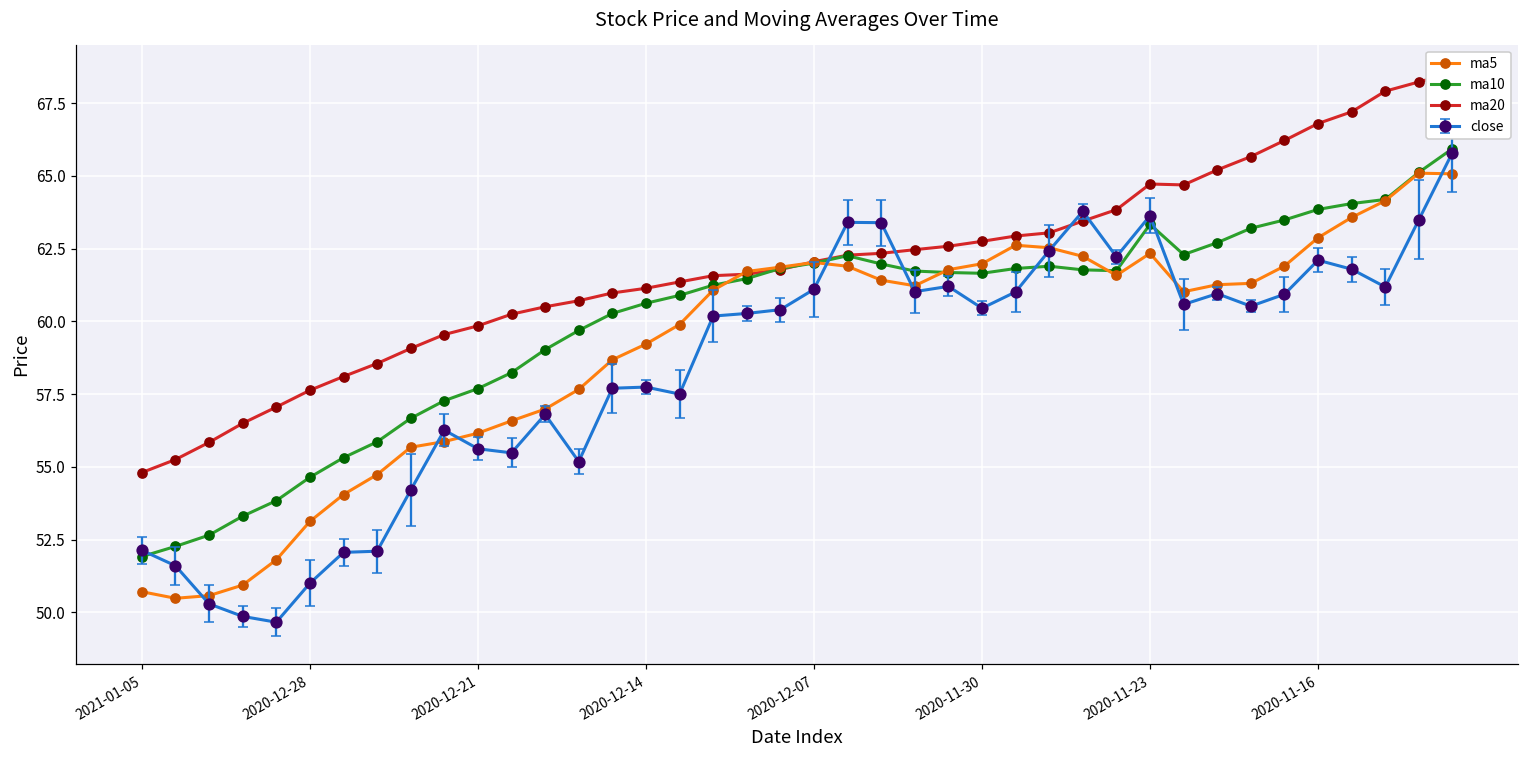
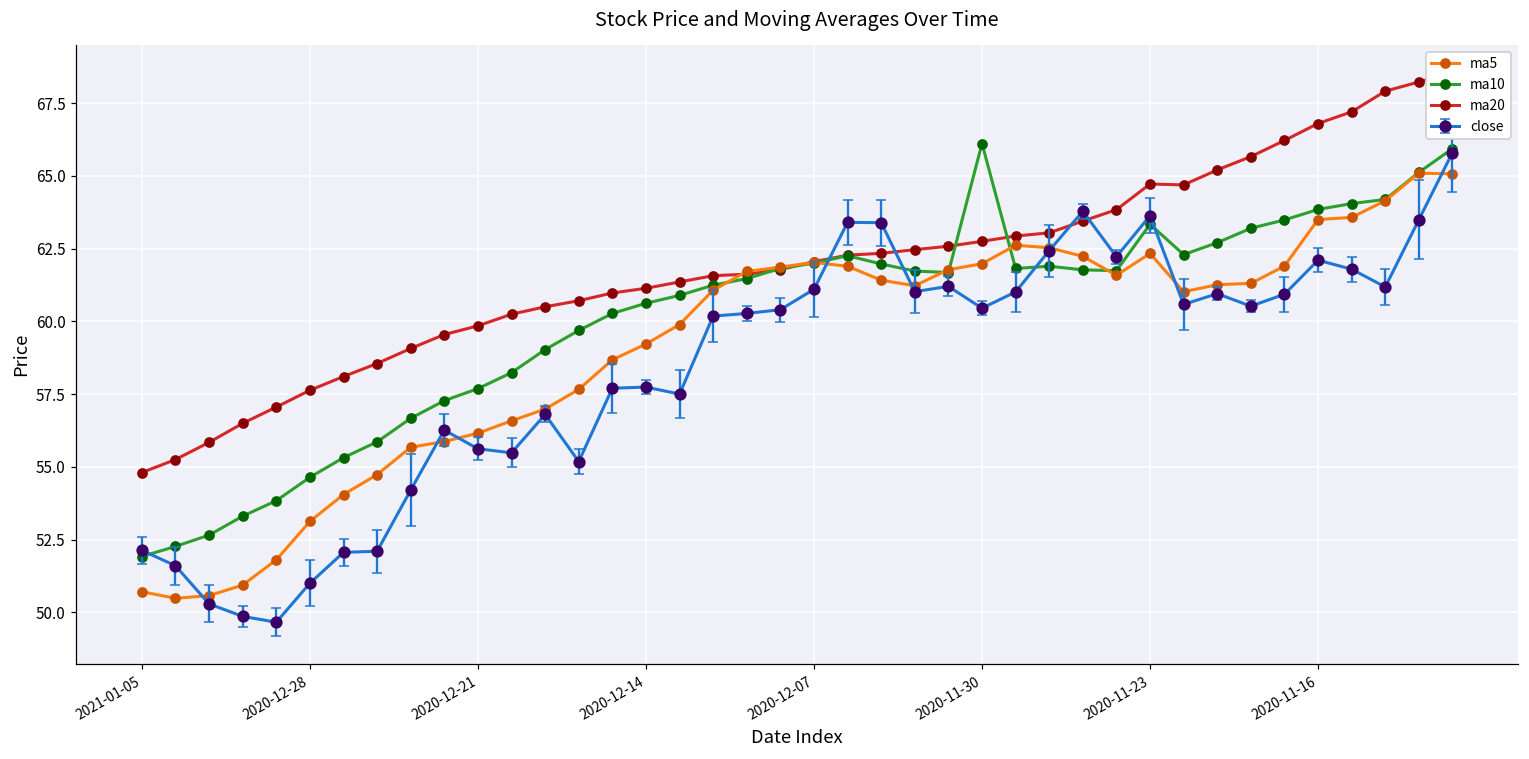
ma10, 2020-11-30: 61.7 -> 66.1
ma5, 2020-11-16: 62.9 -> 63.5
